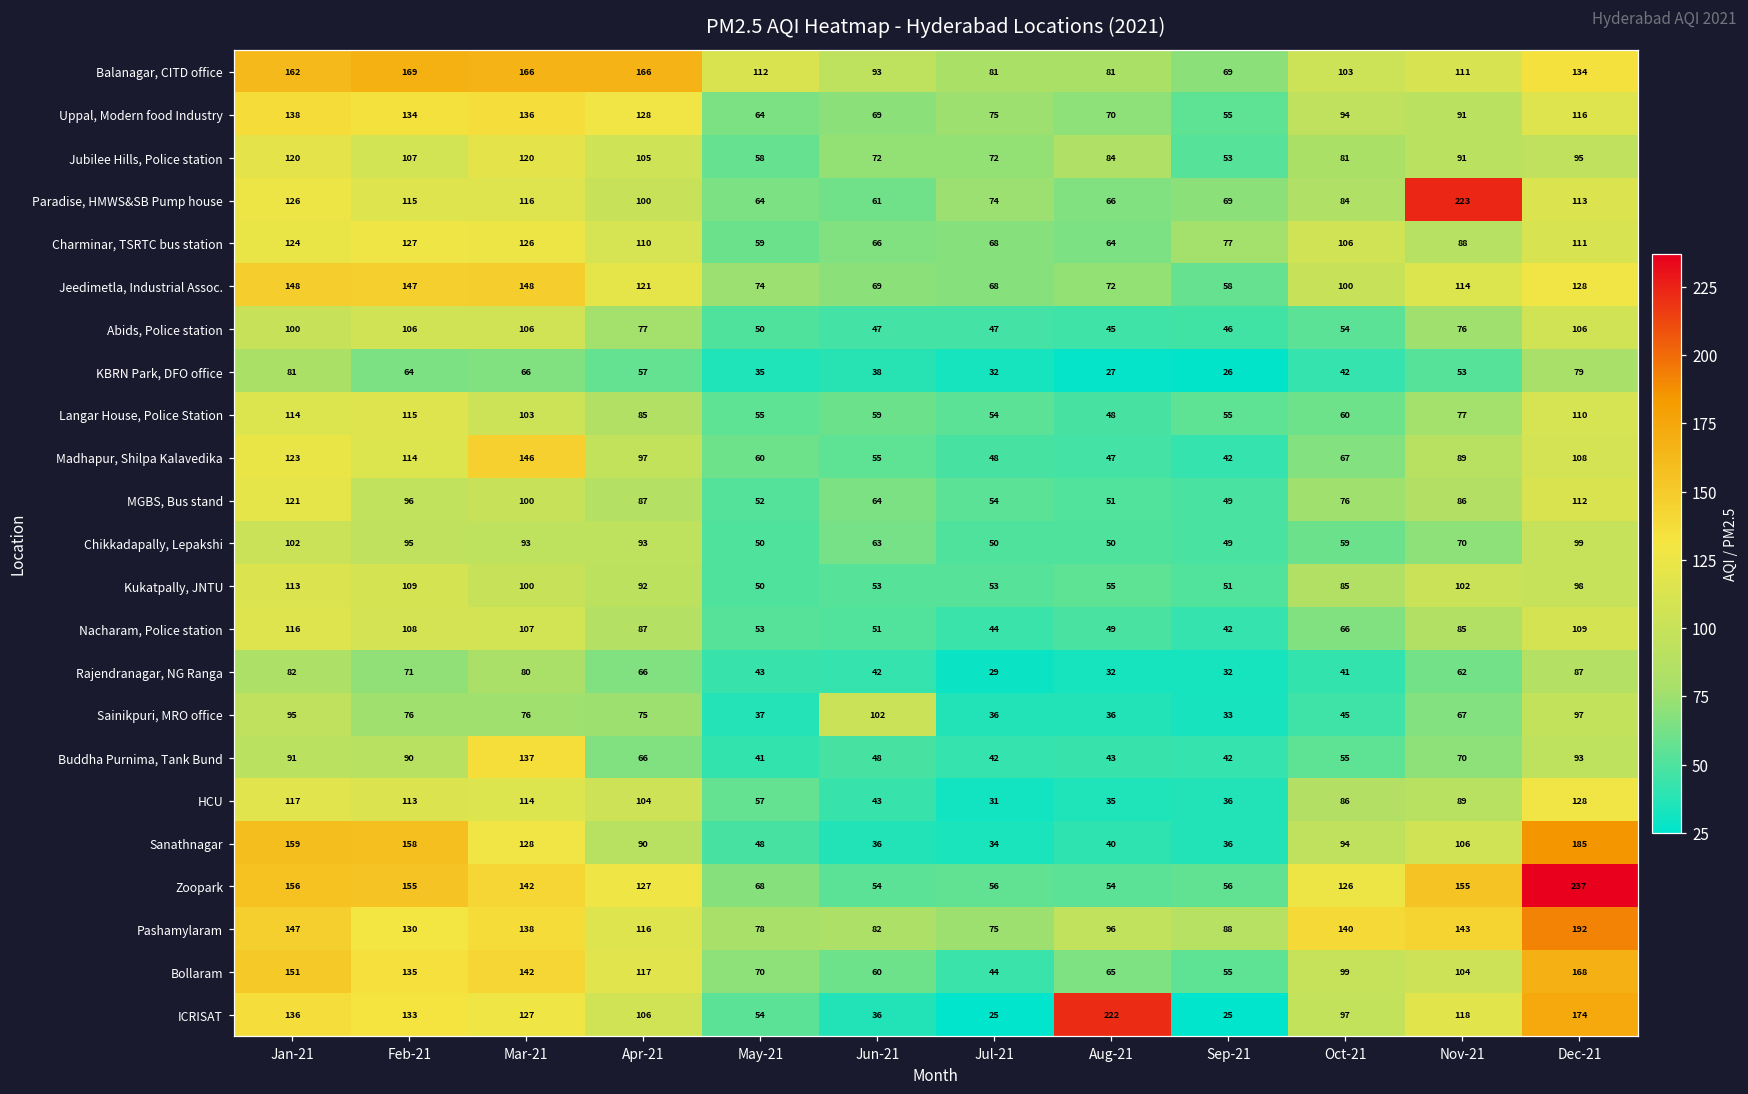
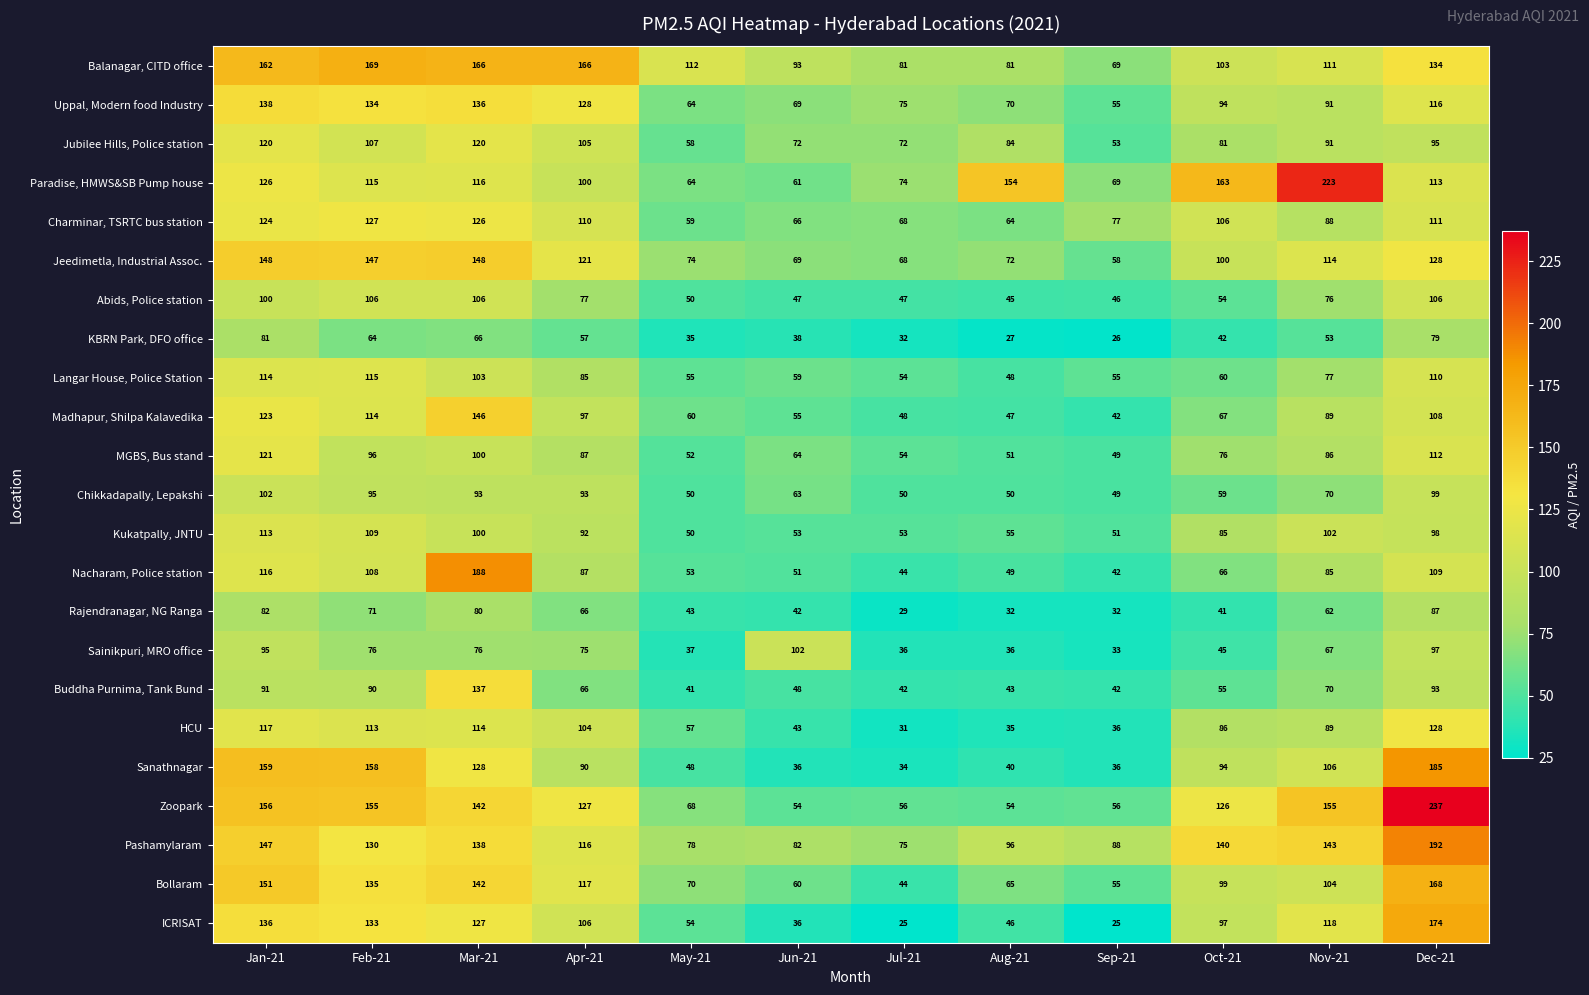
Paradise, HMWS&SB Pump house, Aug-21: 66 -> 154
Paradise, HMWS&SB Pump house, Oct-21: 84 -> 163
Nacharam, Police station, Mar-21: 107 -> 188
ICRISAT, Aug-21: 222 -> 46
